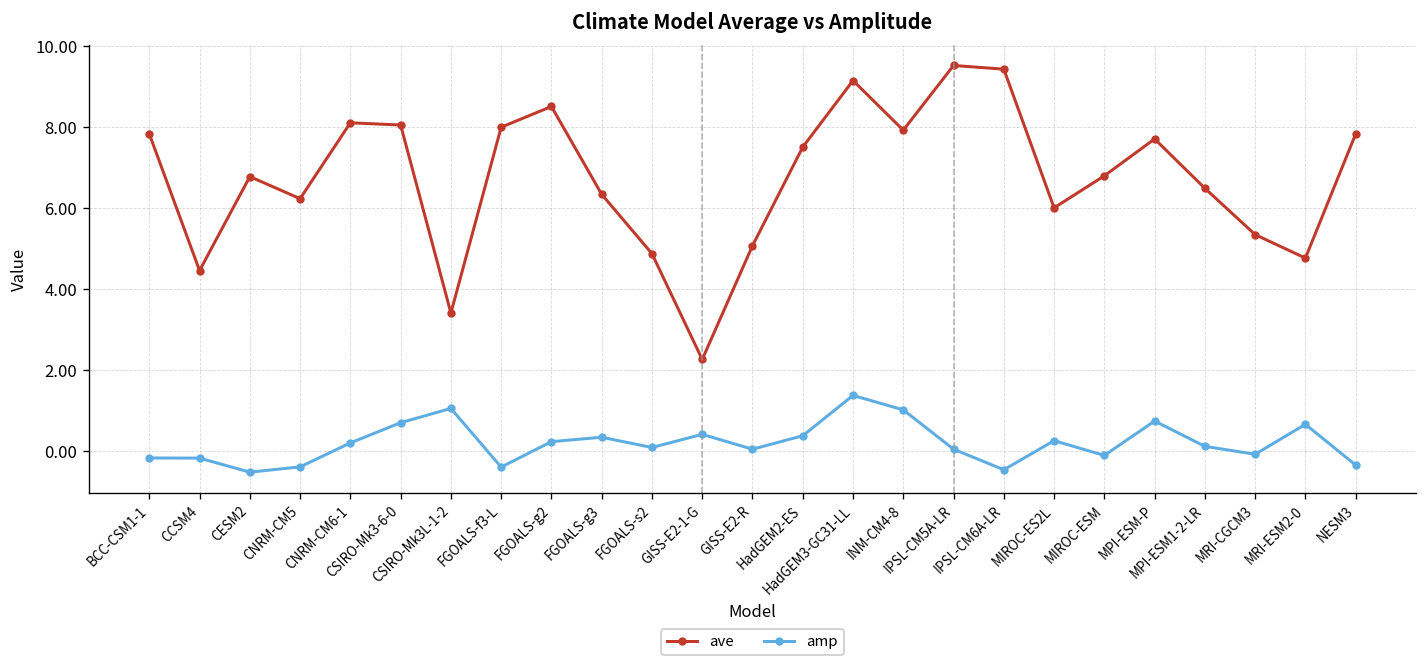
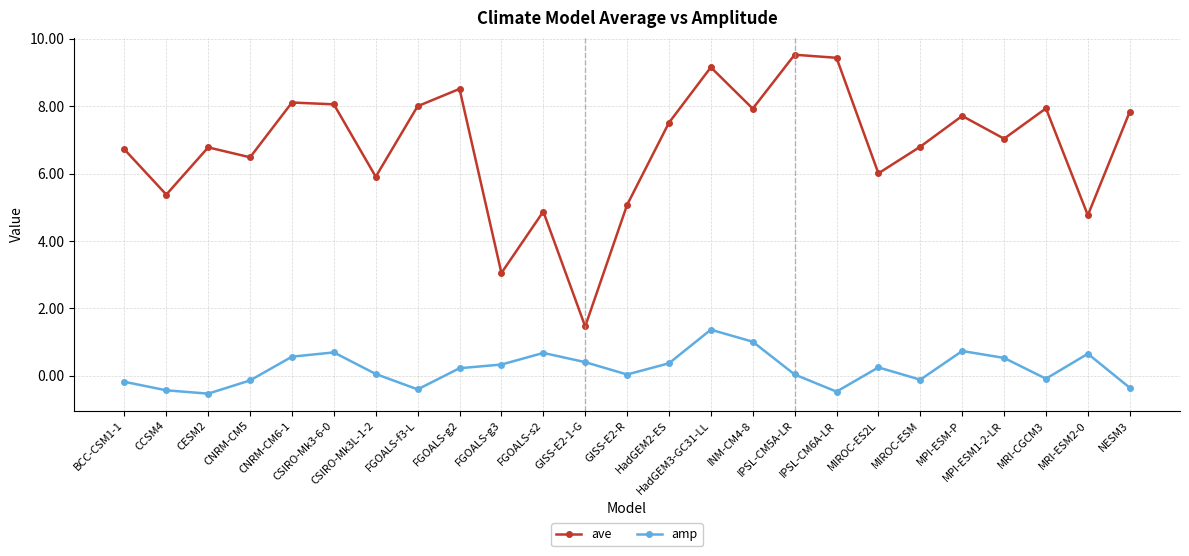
ave, BCC-CSM1-1: 7.8 -> 6.7
ave, CCSM4: 4.5 -> 5.4
amp, CCSM4: -0.2 -> -0.4
ave, CNRM-CM5: 6.2 -> 6.5
amp, CNRM-CM5: -0.4 -> -0.1
amp, CNRM-CM6-1: 0.2 -> 0.6
ave, CSIRO-Mk3L-1-2: 3.4 -> 5.9
amp, CSIRO-Mk3L-1-2: 1.0 -> 0.1
ave, FGOALS-g3: 6.3 -> 3.1
amp, FGOALS-s2: 0.1 -> 0.7
ave, GISS-E2-1-G: 2.3 -> 1.5
ave, MPI-ESM1-2-LR: 6.5 -> 7.0
amp, MPI-ESM1-2-LR: 0.1 -> 0.5
ave, MRI-CGCM3: 5.3 -> 7.9
